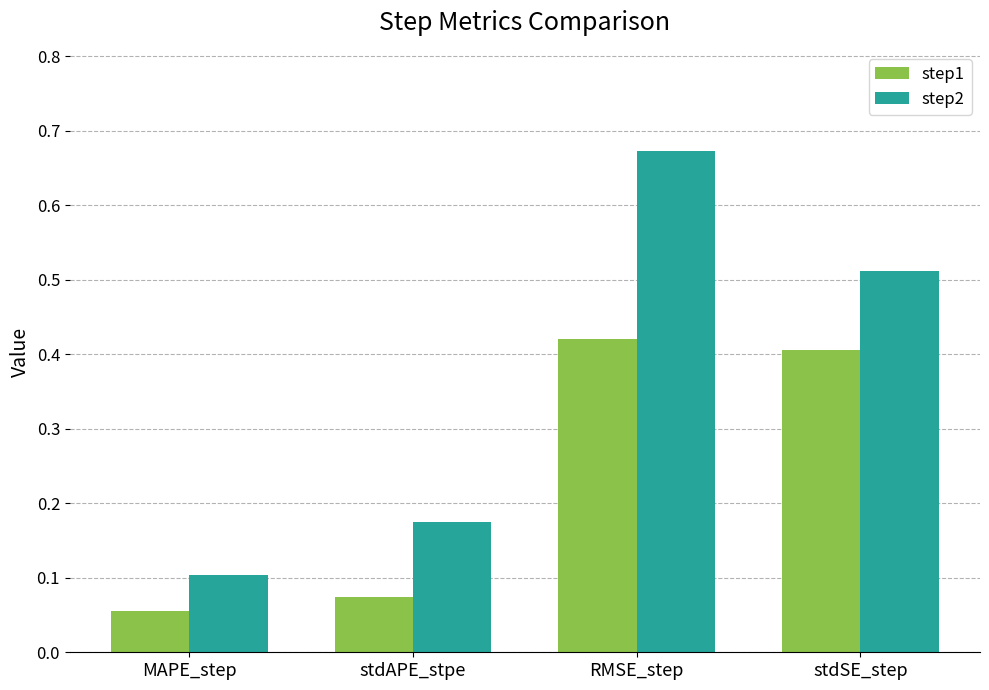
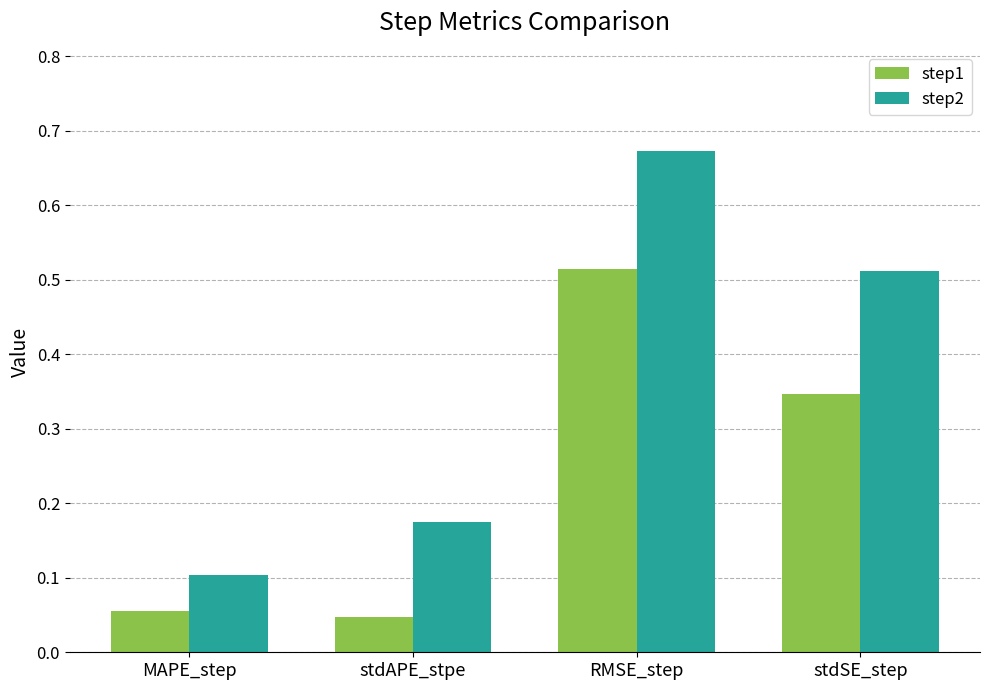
step1, stdAPE_stpe: 0.07 -> 0.05
step1, RMSE_step: 0.42 -> 0.52
step1, stdSE_step: 0.41 -> 0.35
